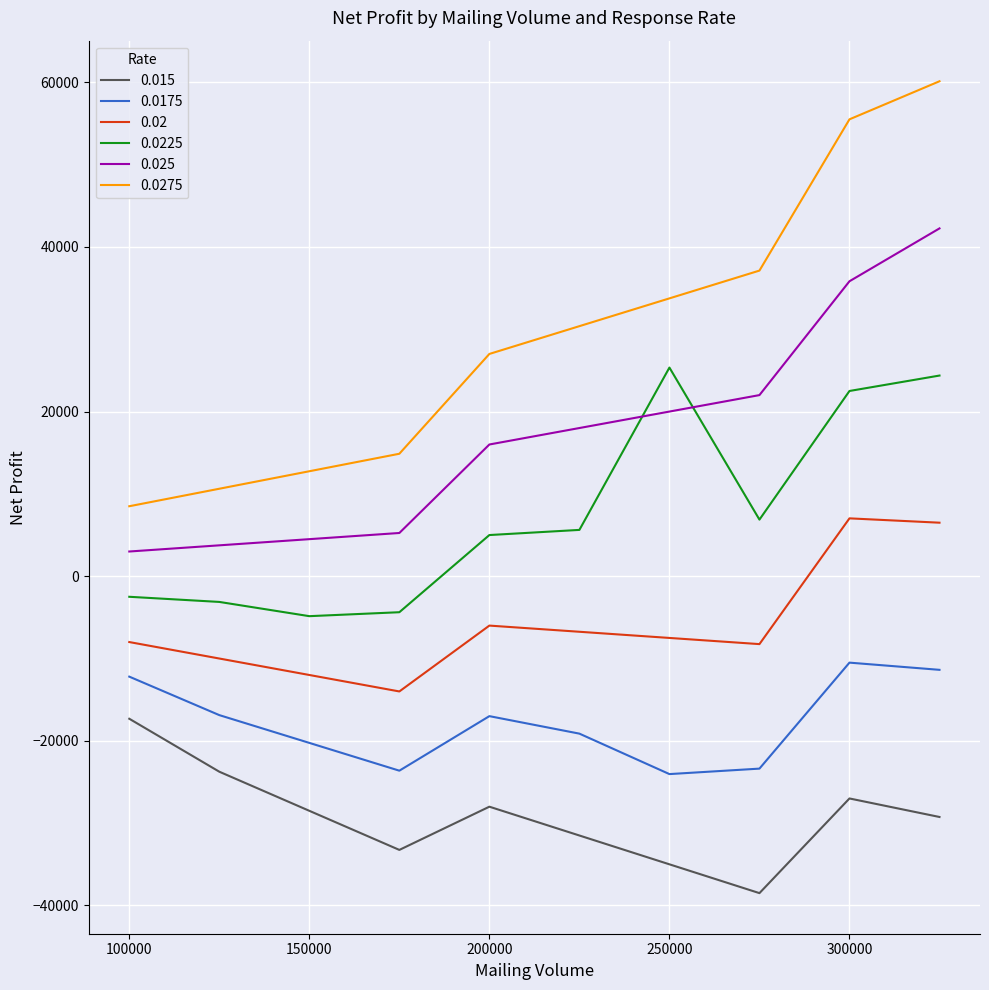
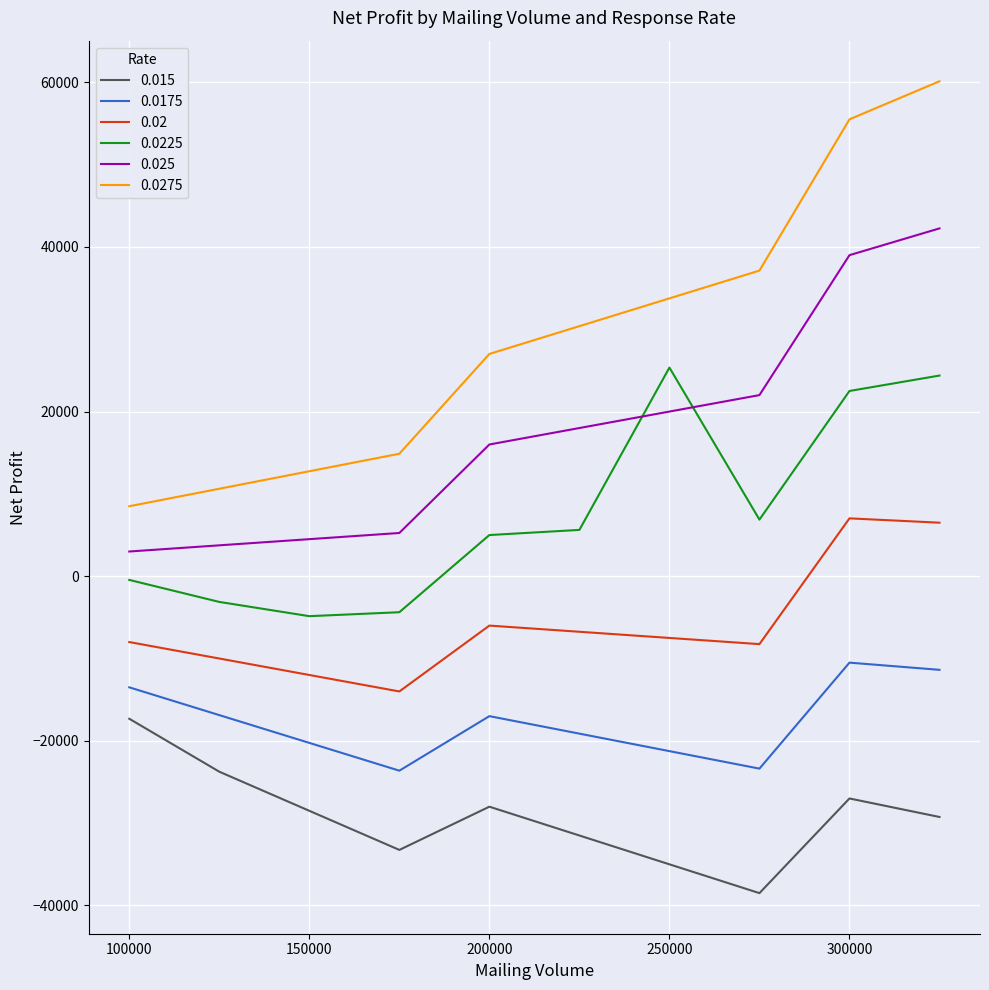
0.0175, 100000: -12000 -> -14000
0.0225, 100000: -3000 -> 0
0.0175, 250000: -24000 -> -21000
0.025, 300000: 36000 -> 39000
